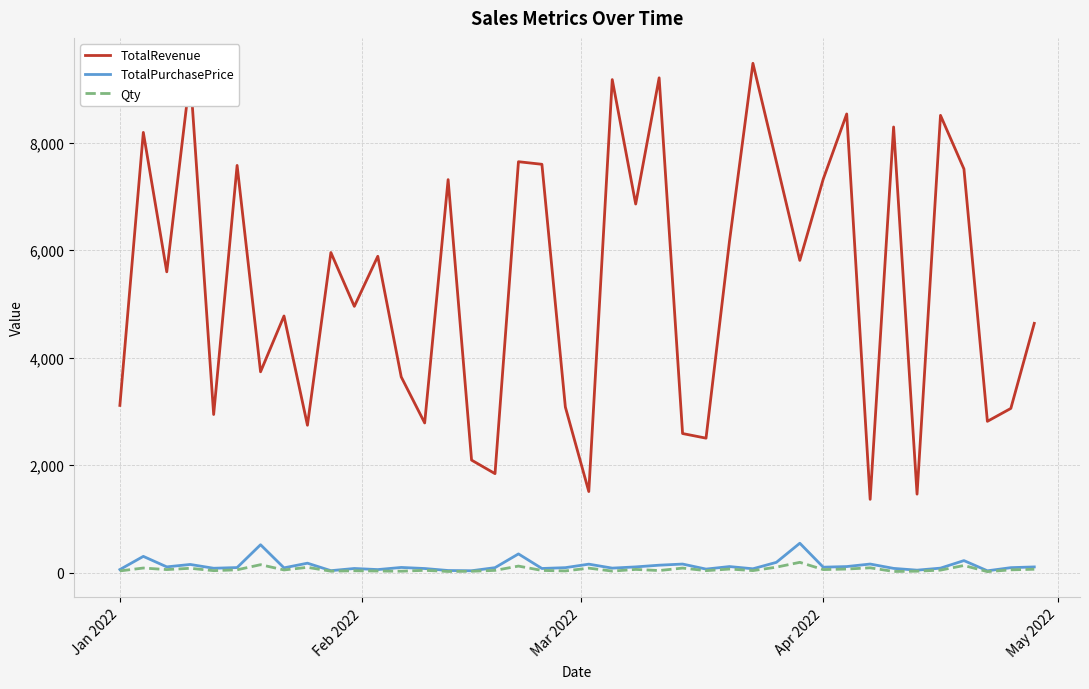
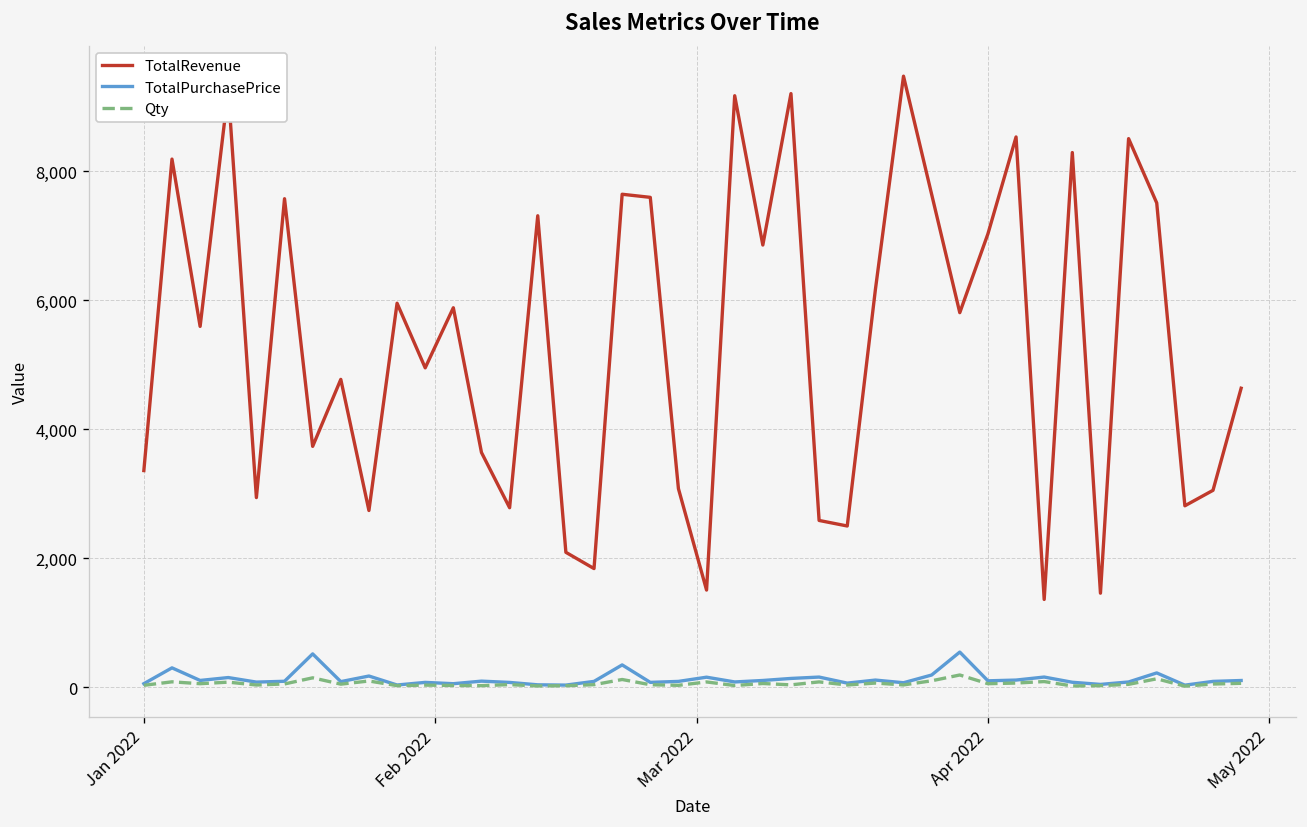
TotalRevenue, Jan 2022: 3,100 -> 3,400
TotalRevenue, Apr 2022: 7,300 -> 7,000
